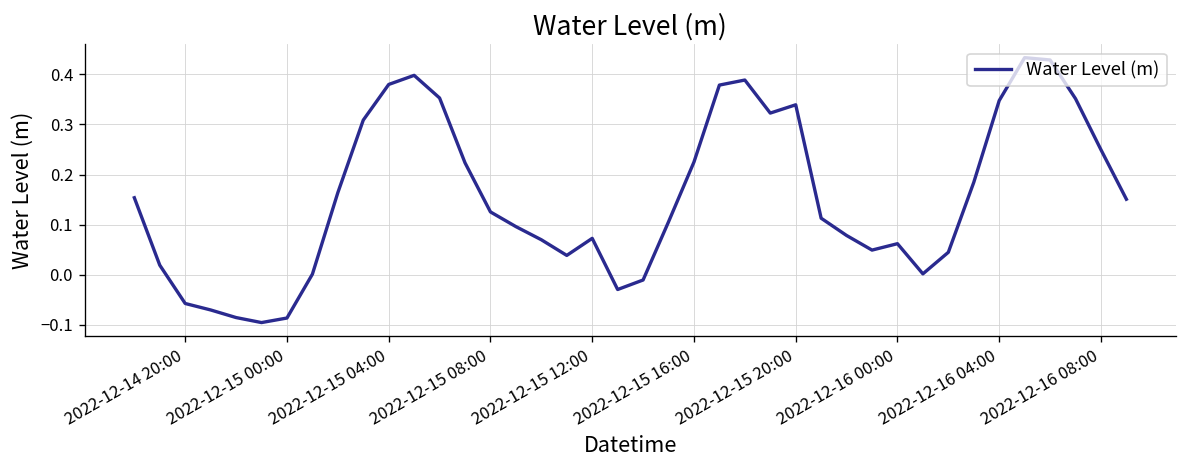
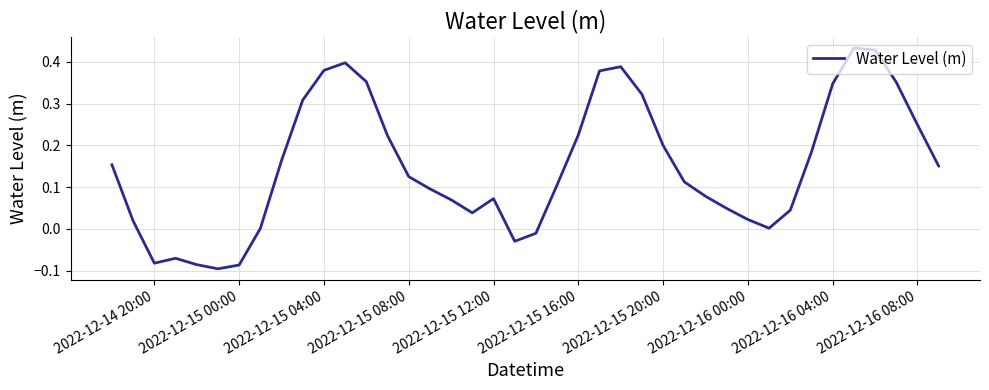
2022-12-14 20:00: -0.06 -> -0.08
2022-12-15 20:00: 0.34 -> 0.20
2022-12-16 00:00: 0.06 -> 0.02
